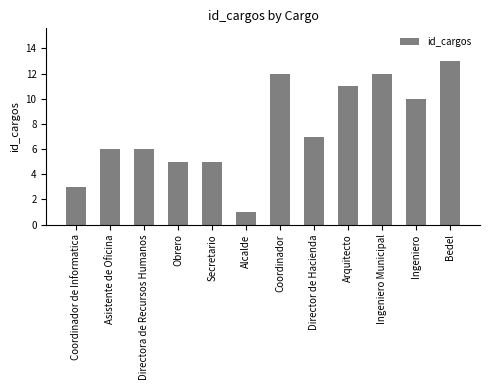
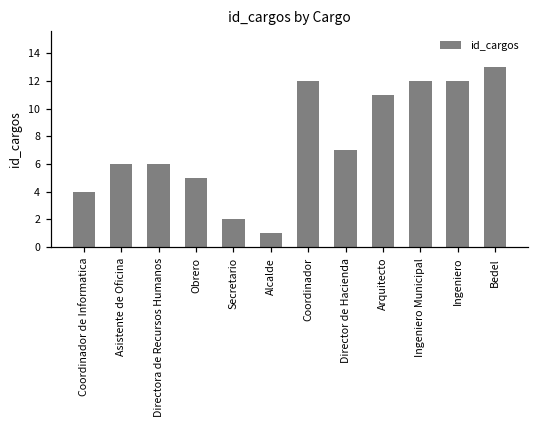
Coordinador de Informatica: 3 -> 4
Secretario: 5 -> 2
Ingeniero: 10 -> 12
